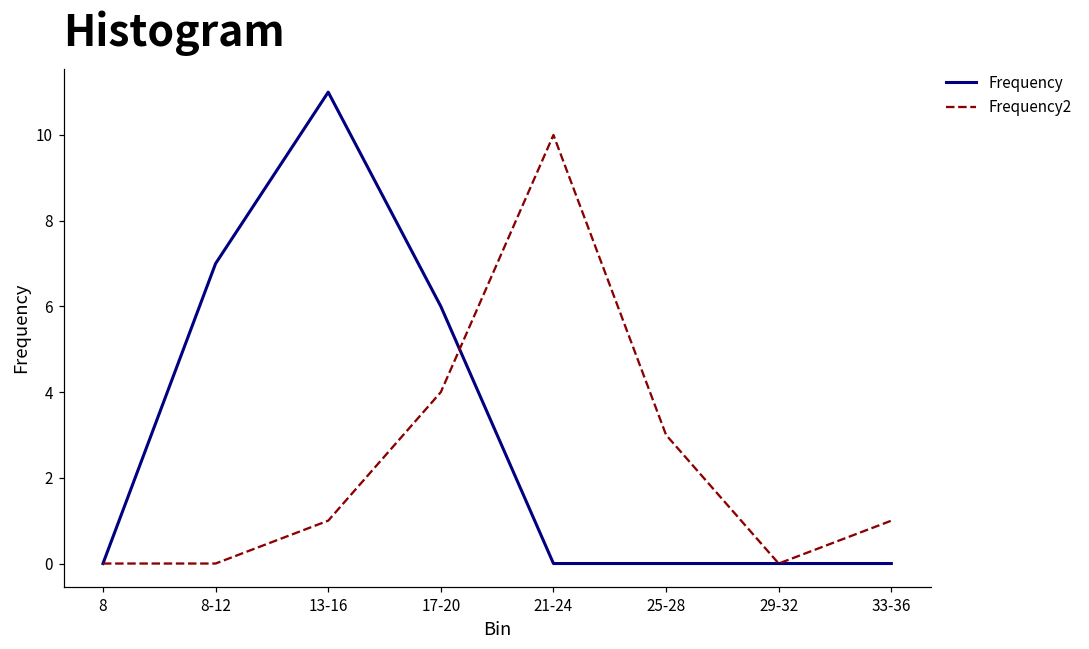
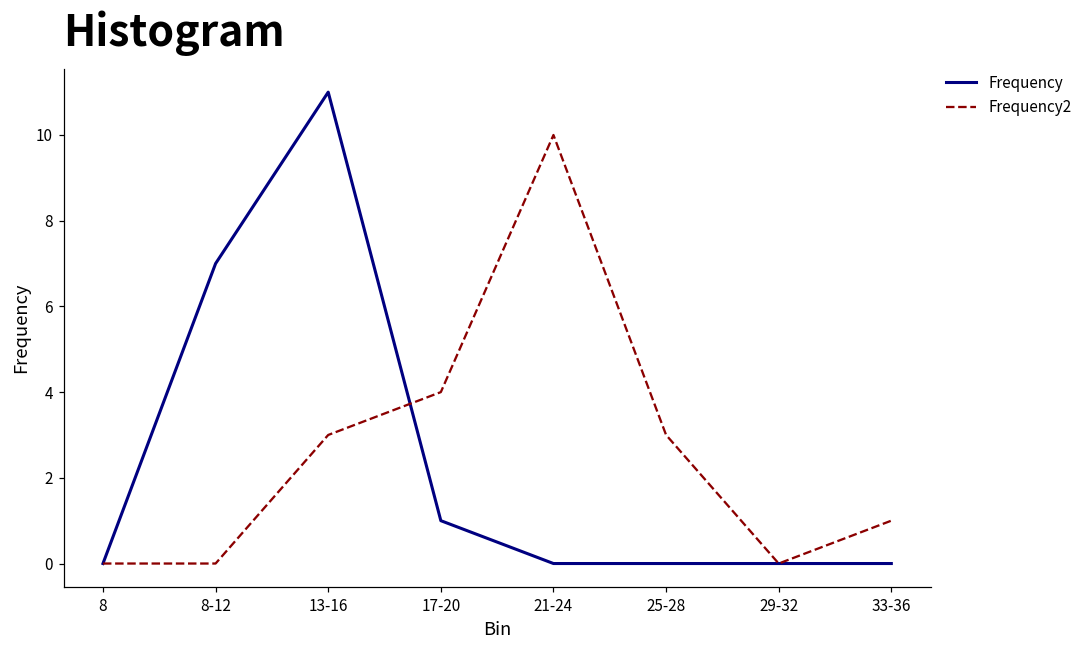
Frequency2, 13-16: 1 -> 3
Frequency, 17-20: 6 -> 1
